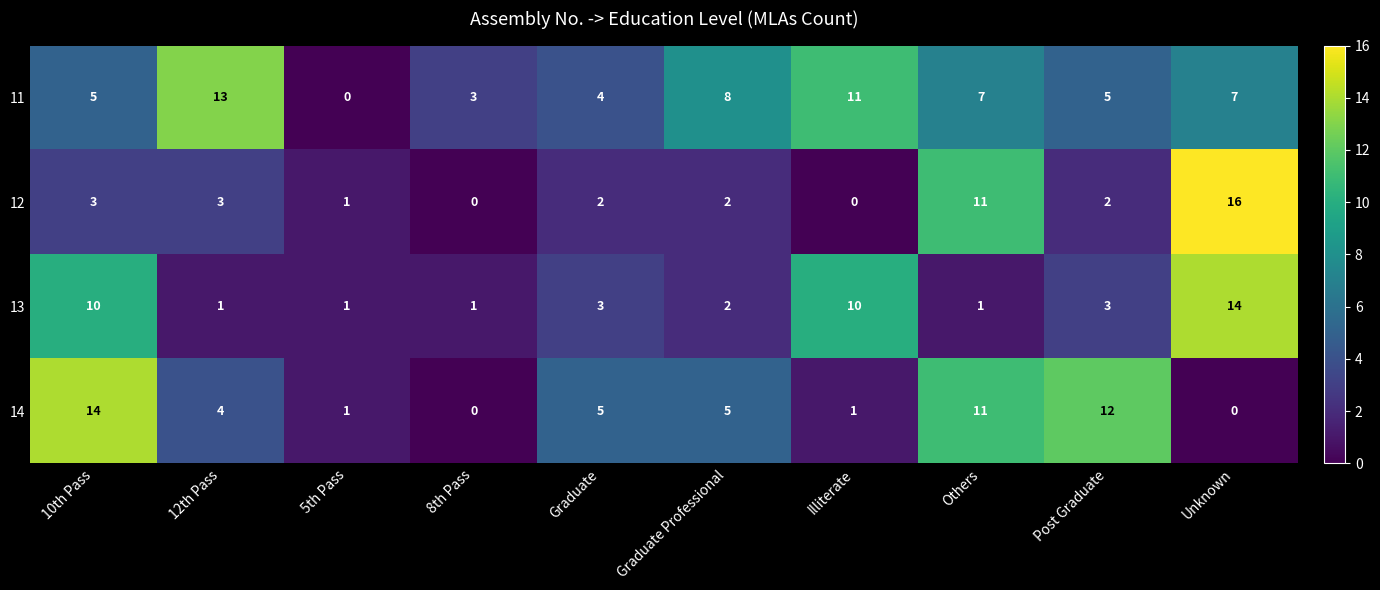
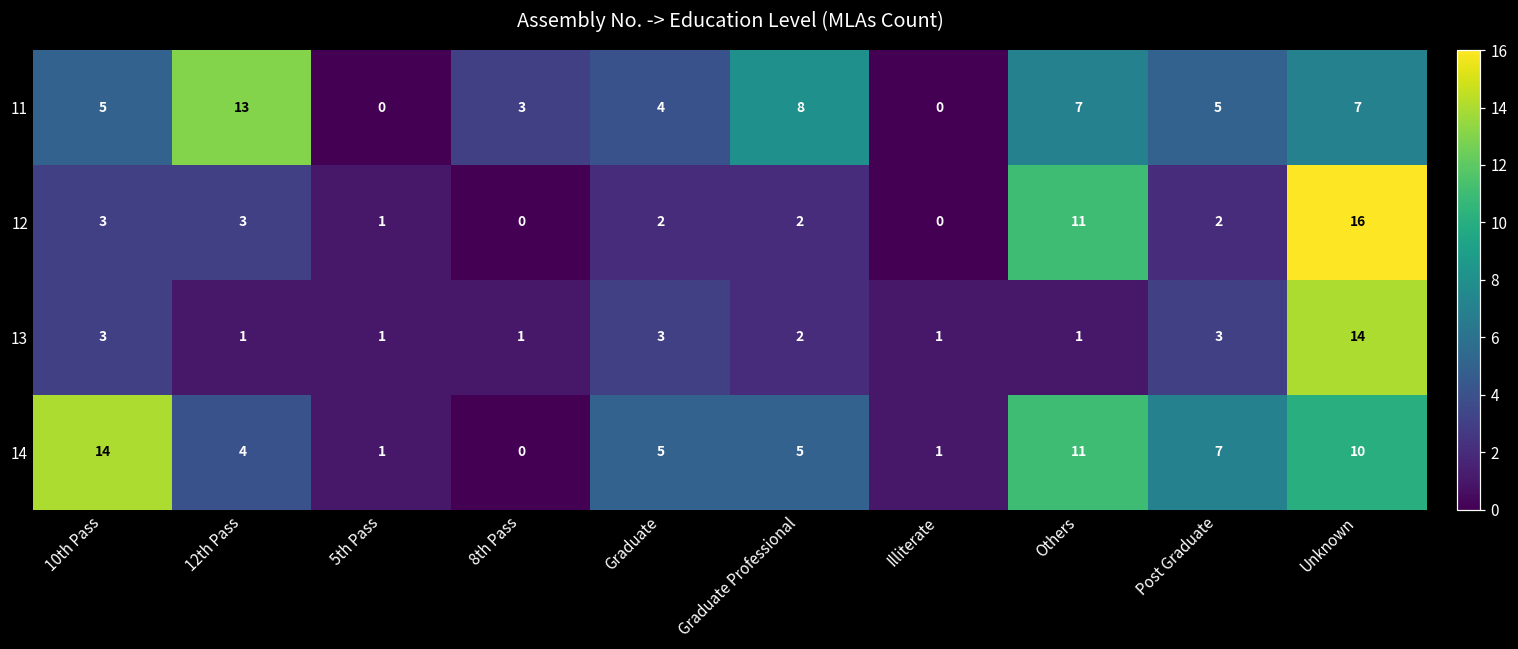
11, Illiterate: 11 -> 0
13, 10th Pass: 10 -> 3
13, Illiterate: 10 -> 1
14, Post Graduate: 12 -> 7
14, Unknown: 0 -> 10
